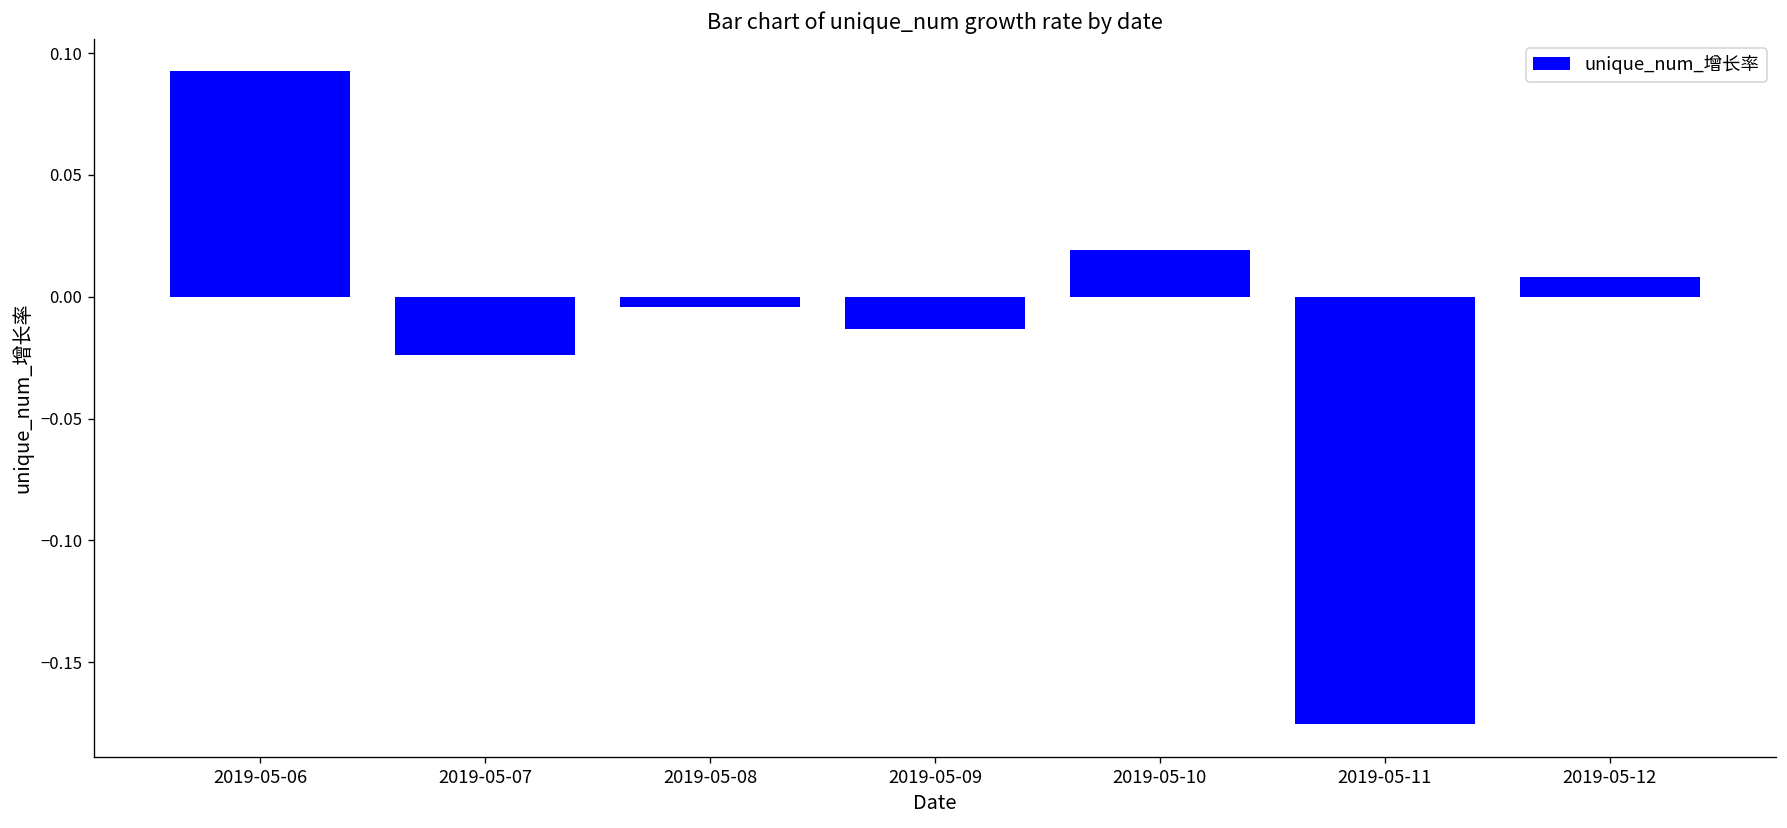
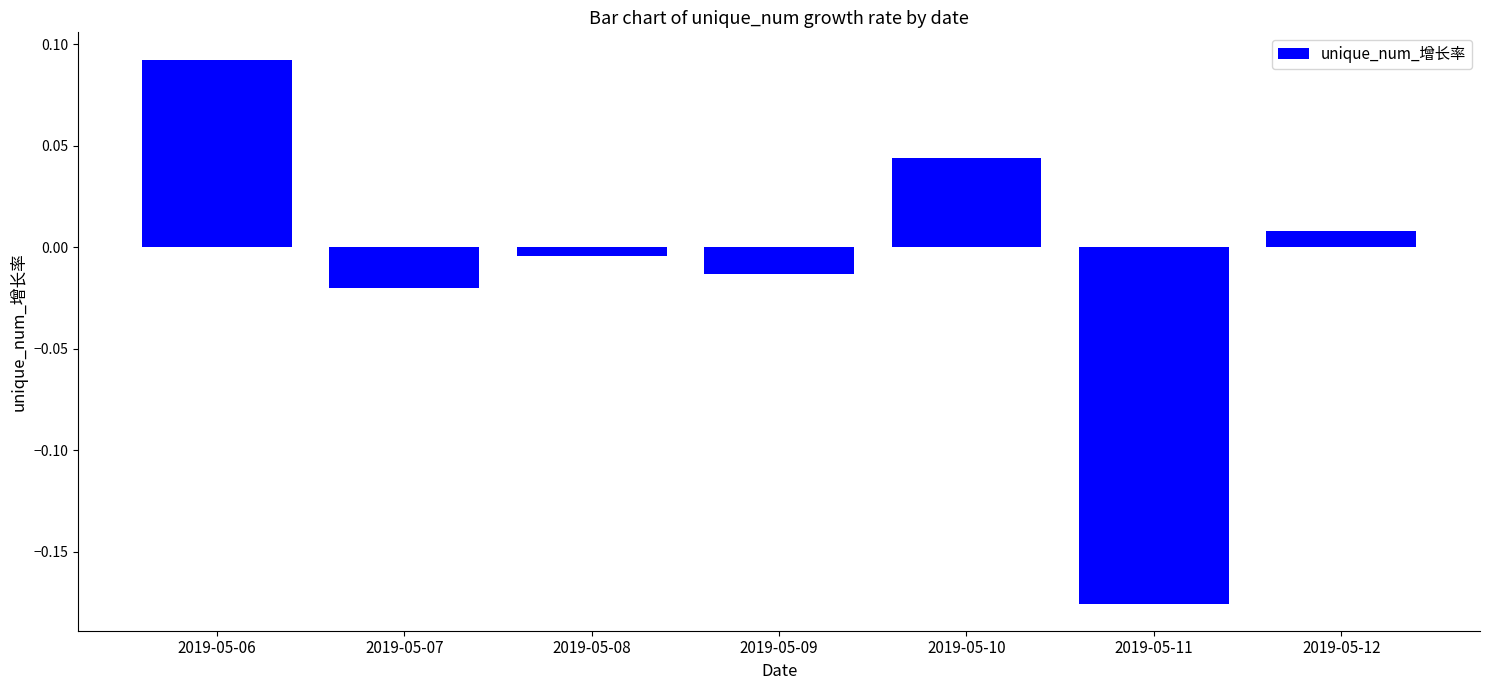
2019-05-07: -0.024 -> -0.020
2019-05-10: 0.019 -> 0.044
